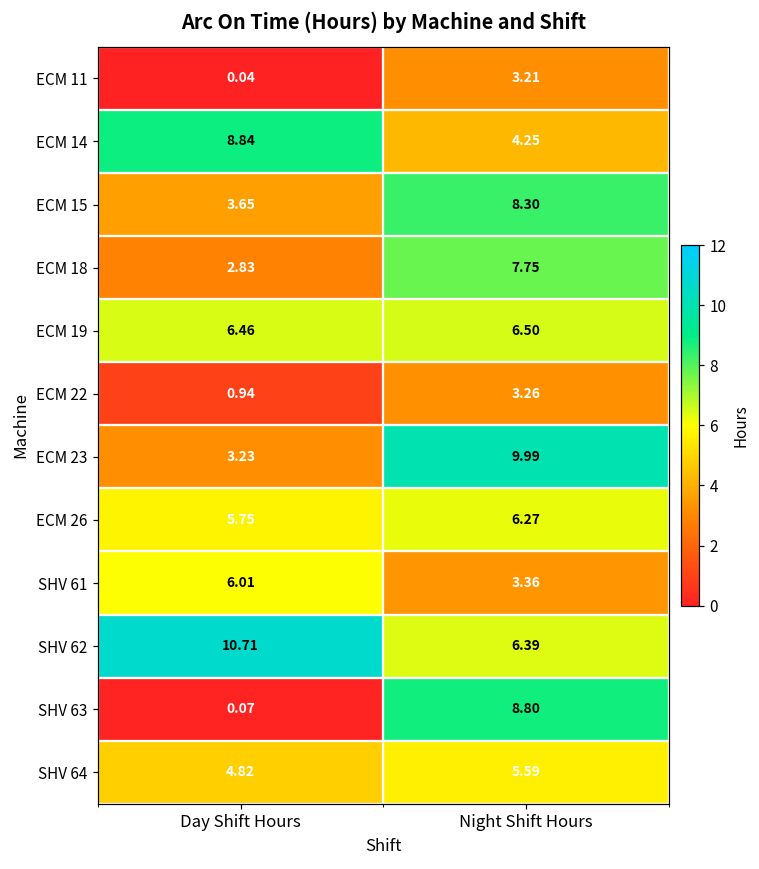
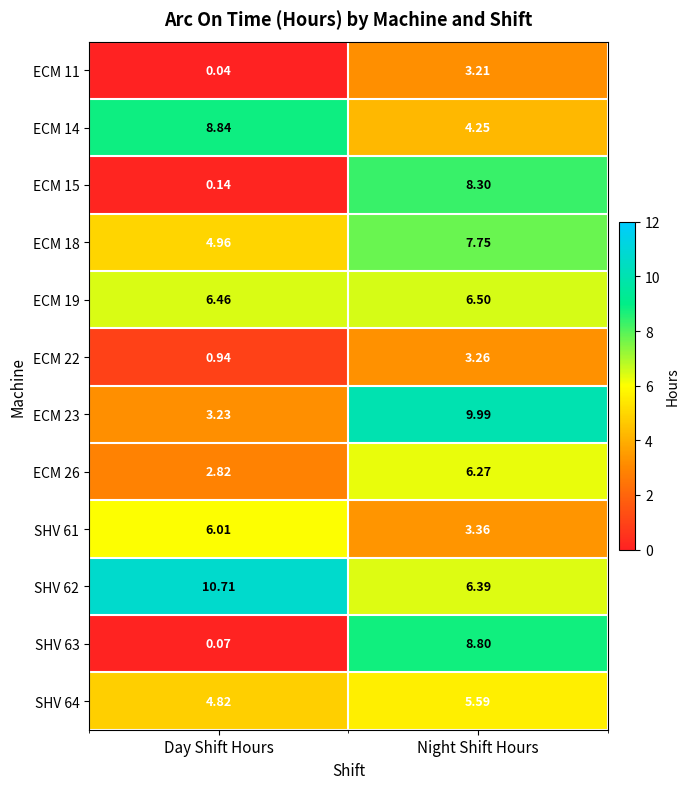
ECM 15, Day Shift Hours: 3.65 -> 0.14
ECM 18, Day Shift Hours: 2.83 -> 4.96
ECM 26, Day Shift Hours: 5.75 -> 2.82
